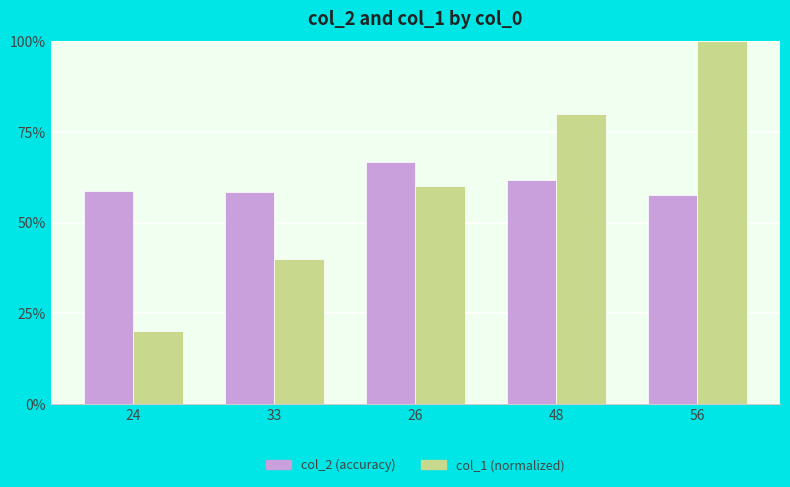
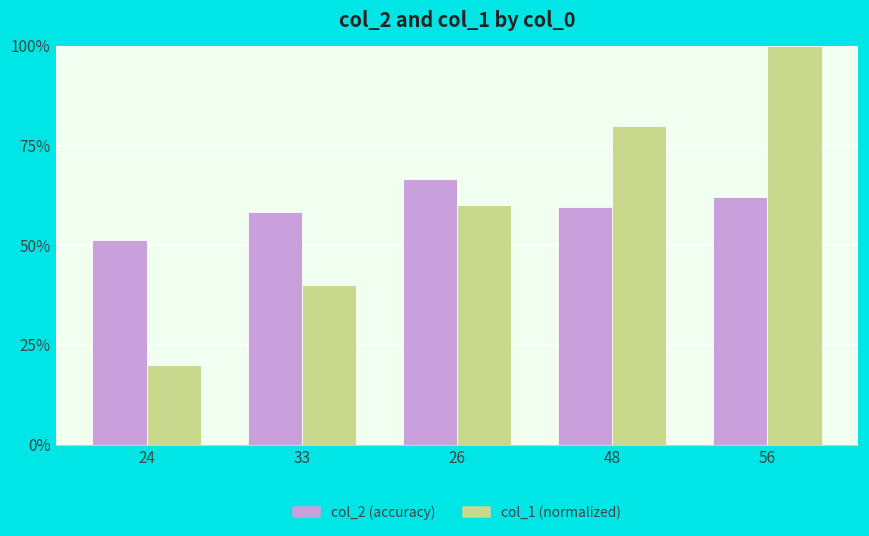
col_2 (accuracy), 24: 59% -> 51%
col_2 (accuracy), 48: 62% -> 60%
col_2 (accuracy), 56: 58% -> 62%
